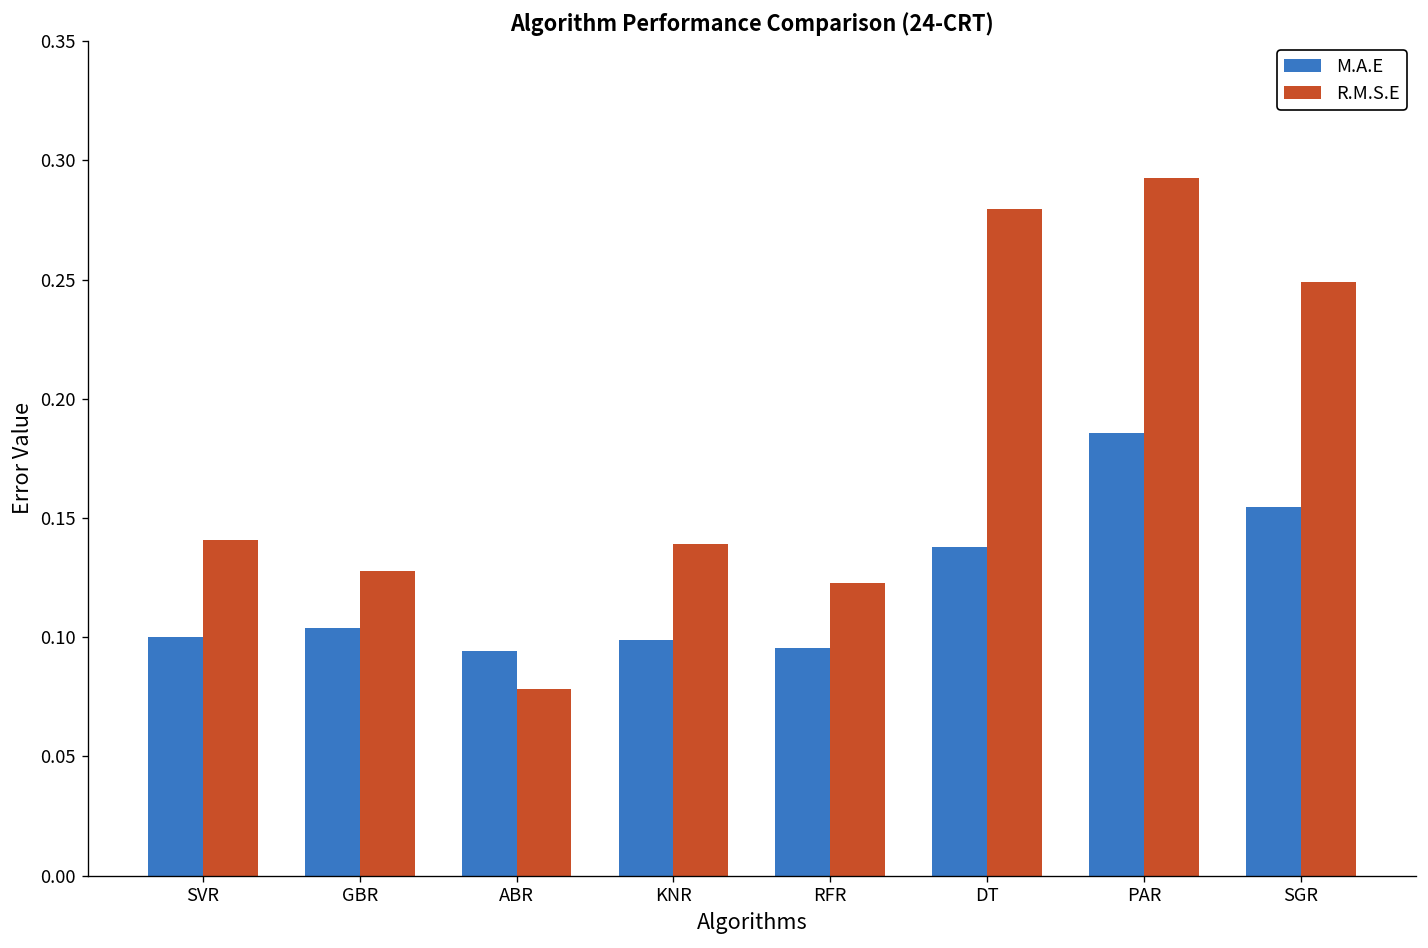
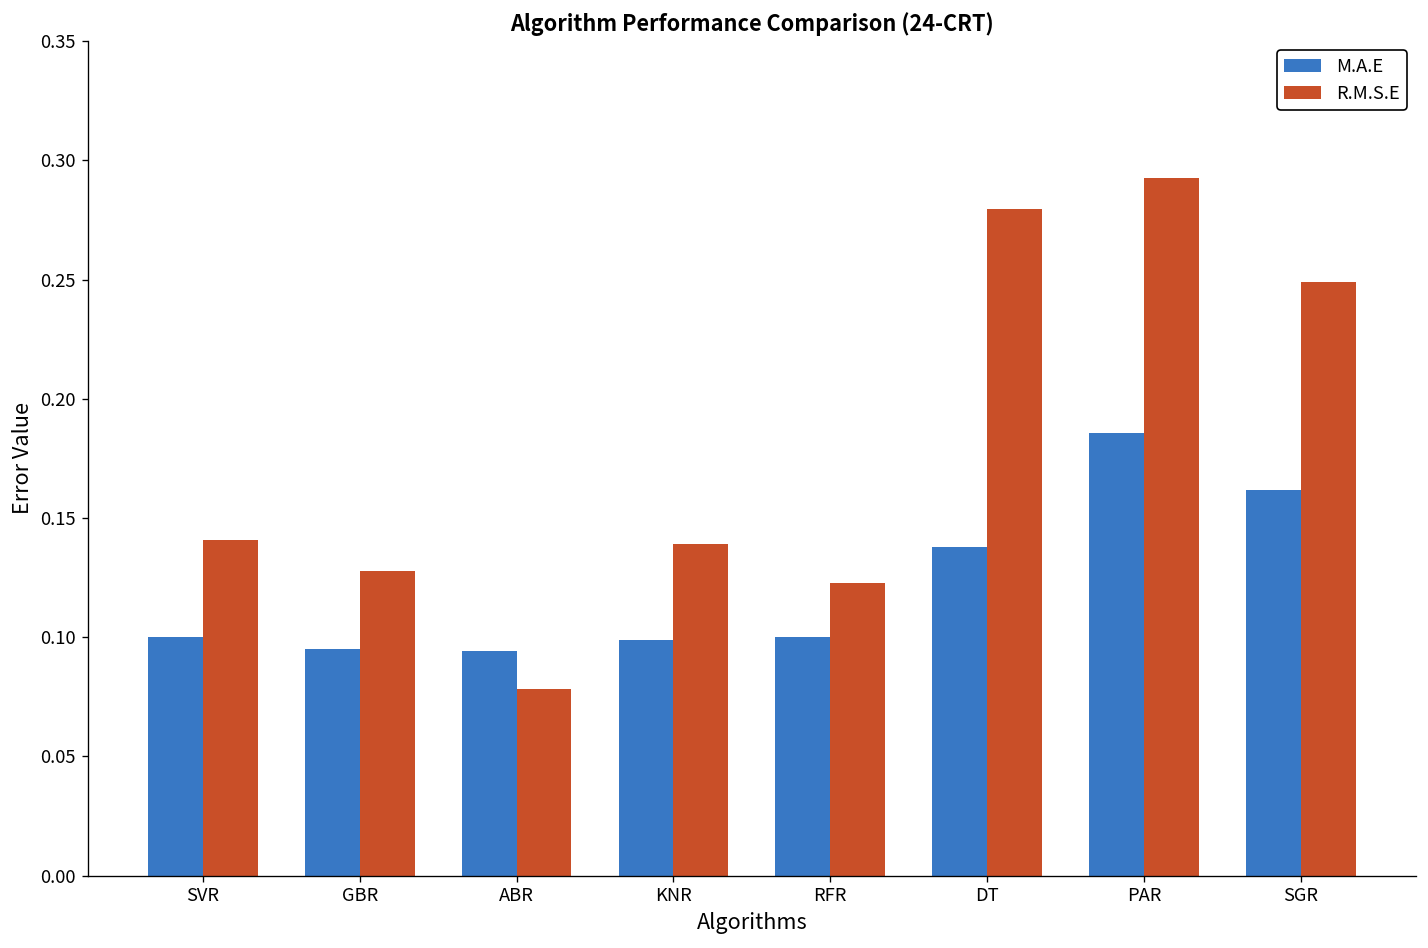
M.A.E, GBR: 0.104 -> 0.095
M.A.E, RFR: 0.095 -> 0.100
M.A.E, SGR: 0.155 -> 0.162
